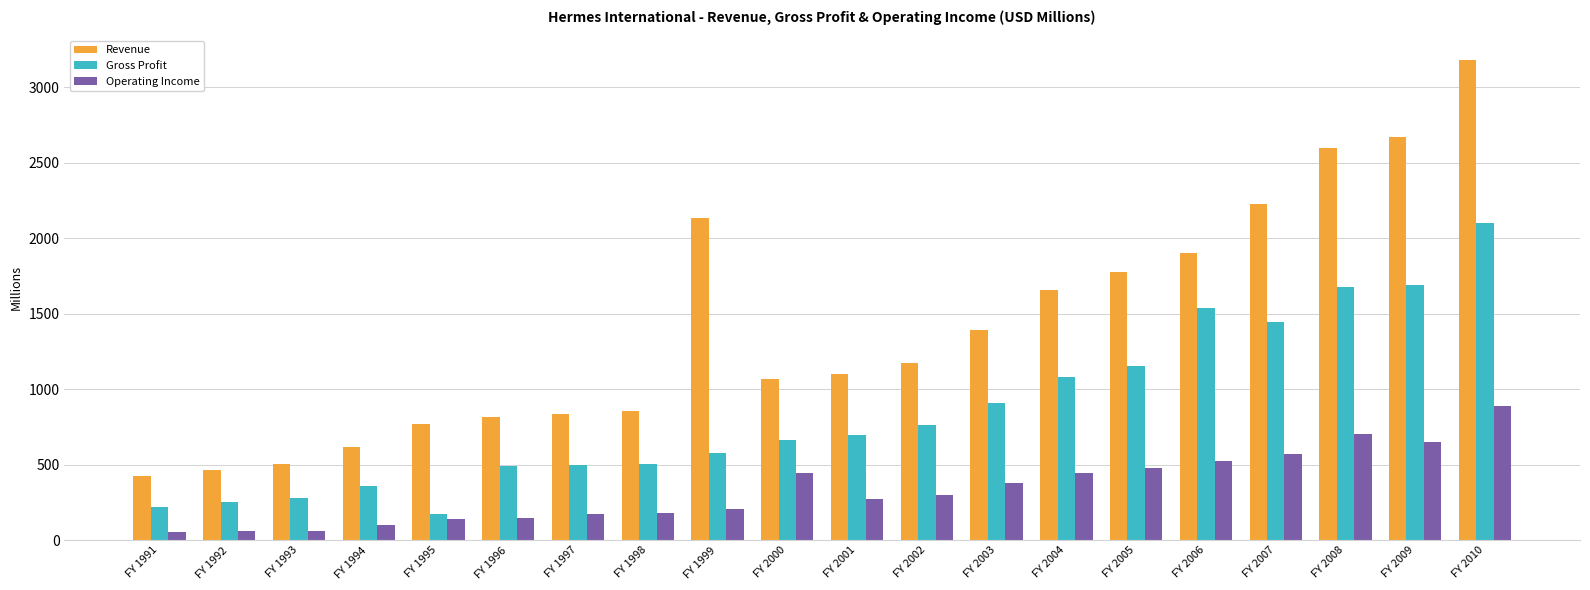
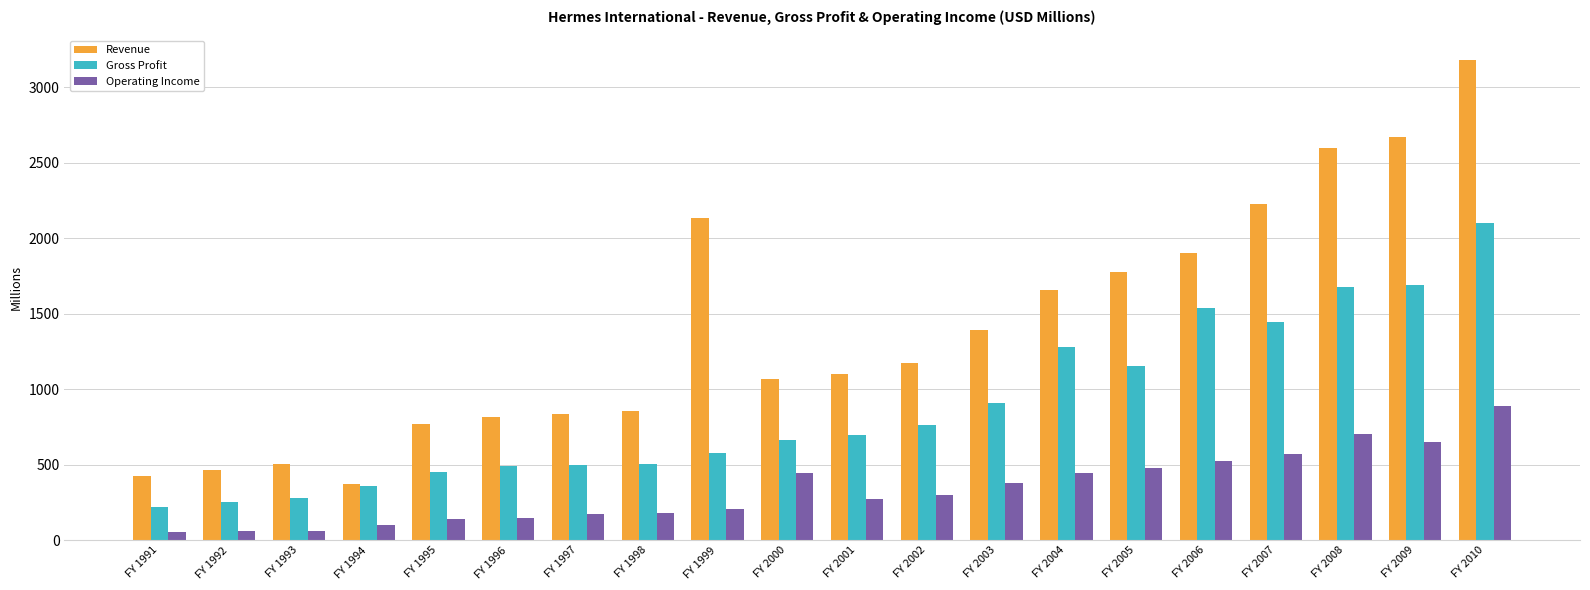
Revenue, FY 1994: 620 -> 370
Gross Profit, FY 1995: 180 -> 450
Gross Profit, FY 2004: 1080 -> 1280
